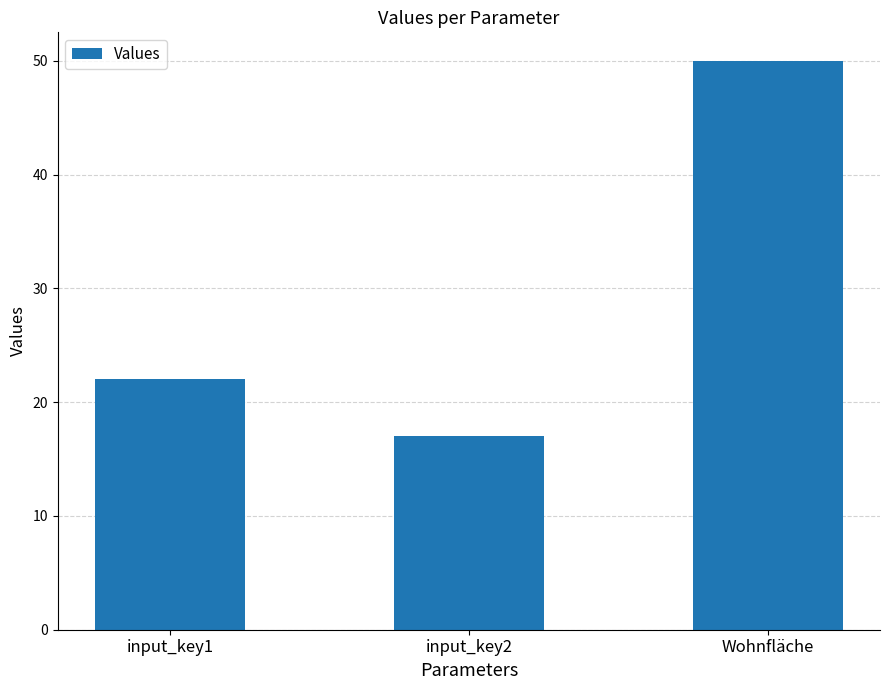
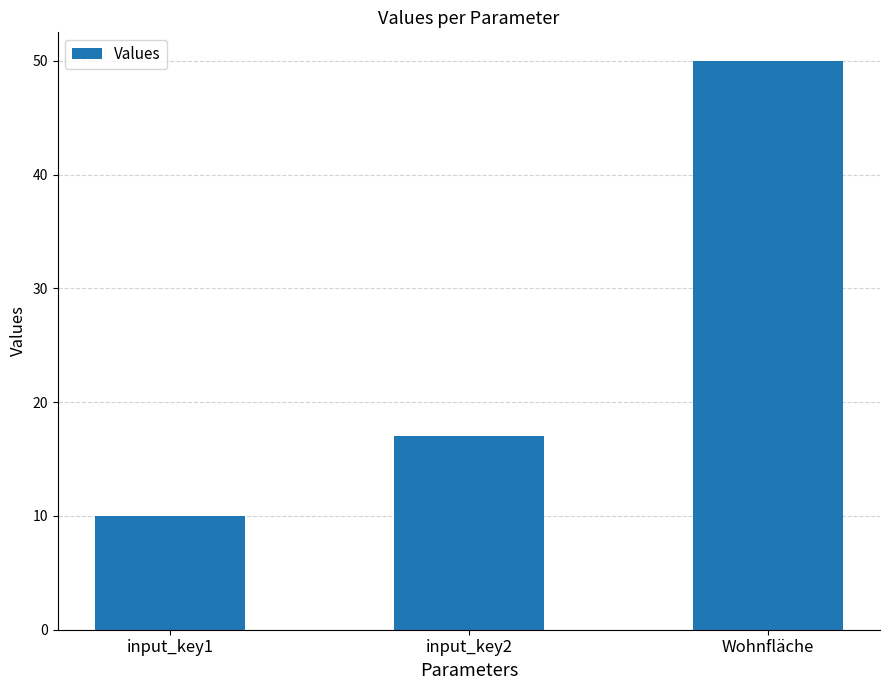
input_key1: 22 -> 10
